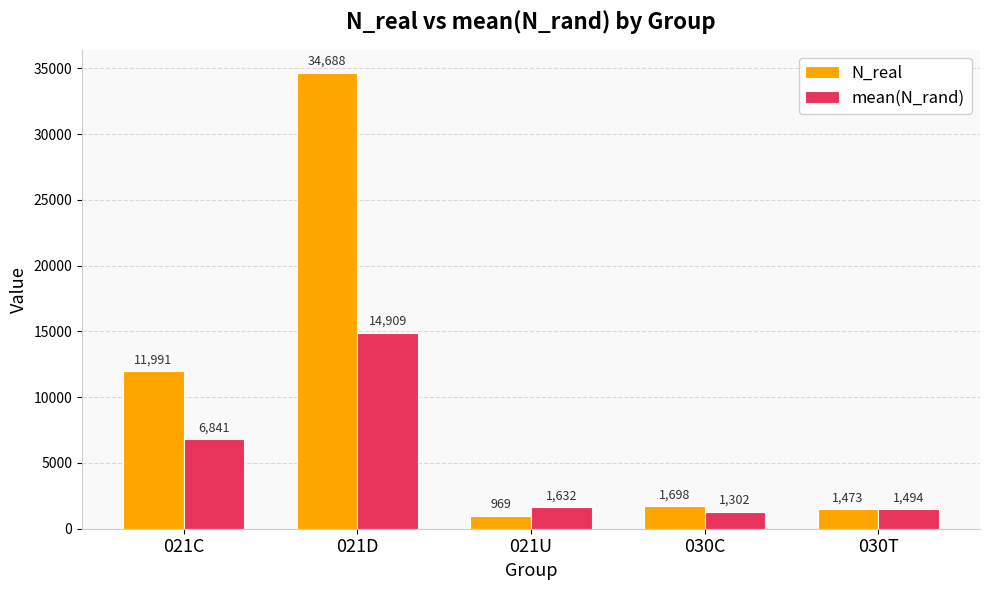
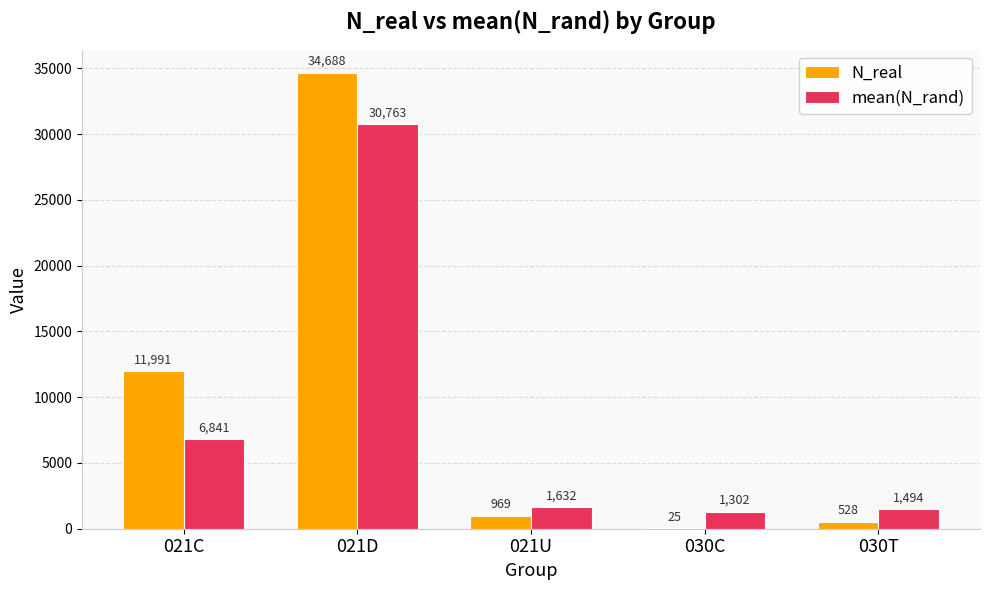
mean(N_rand), 021D: 14,909 -> 30,763
N_real, 030C: 1,698 -> 25
N_real, 030T: 1,473 -> 528
